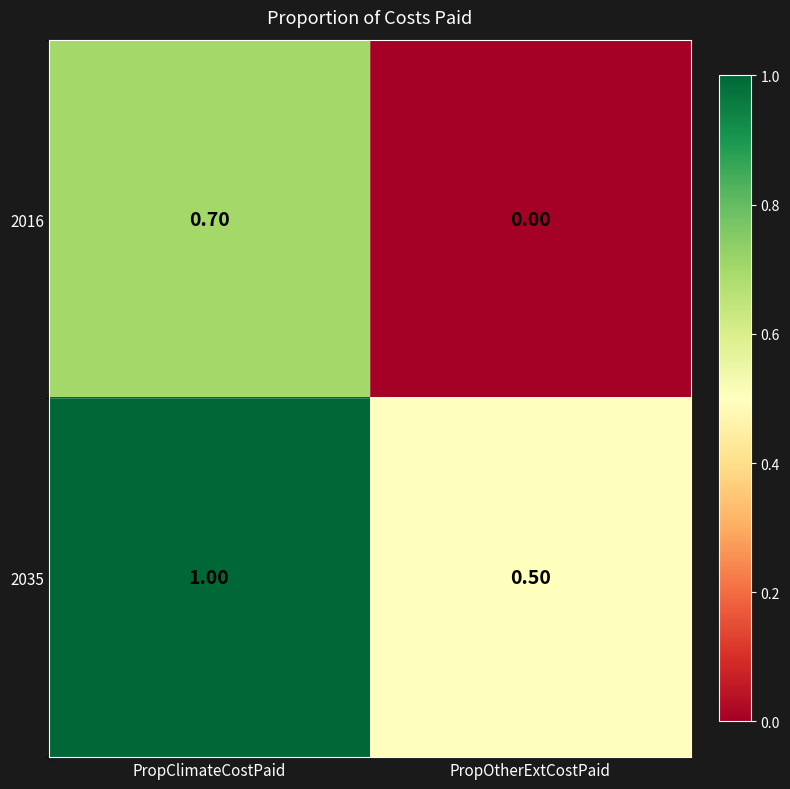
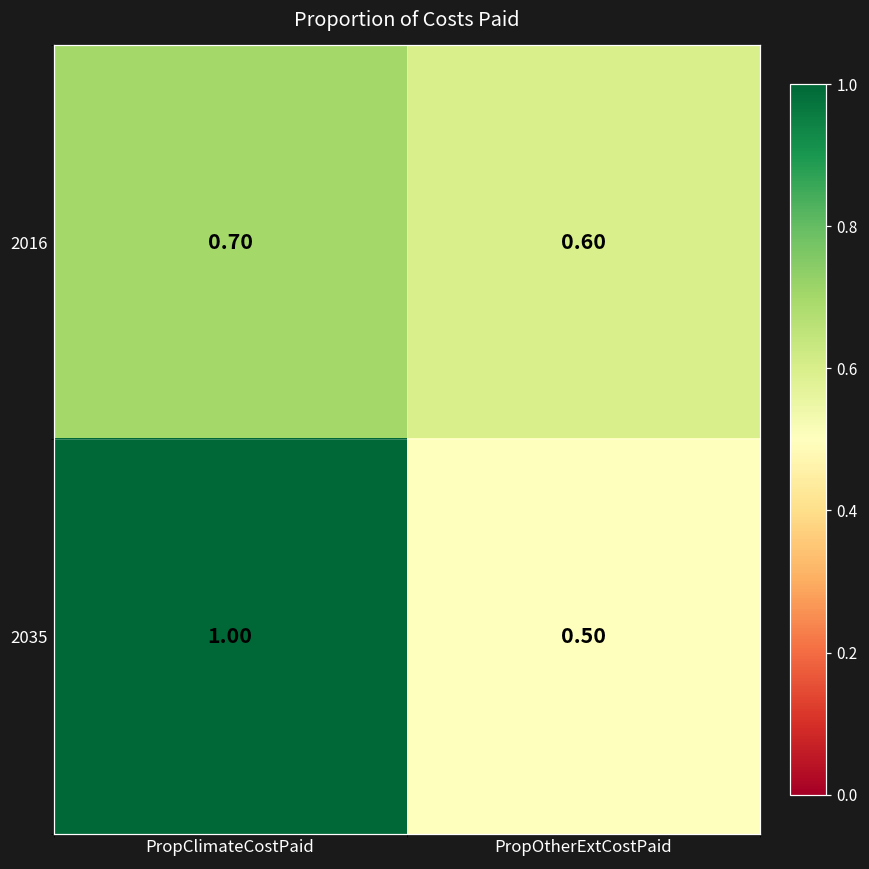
2016, PropOtherExtCostPaid: 0.00 -> 0.60
